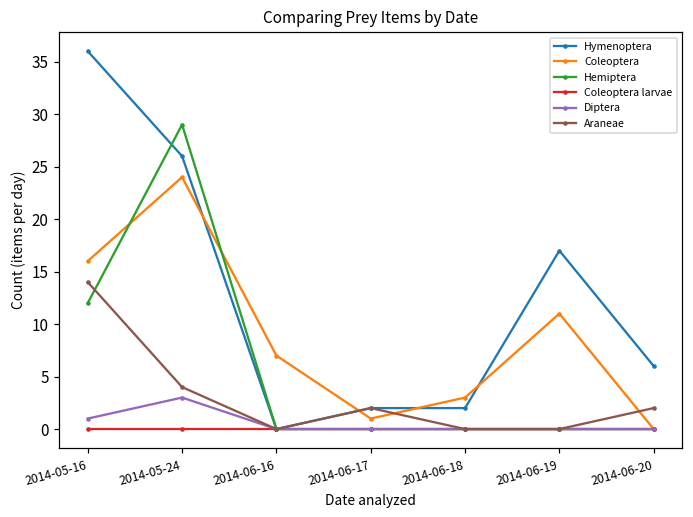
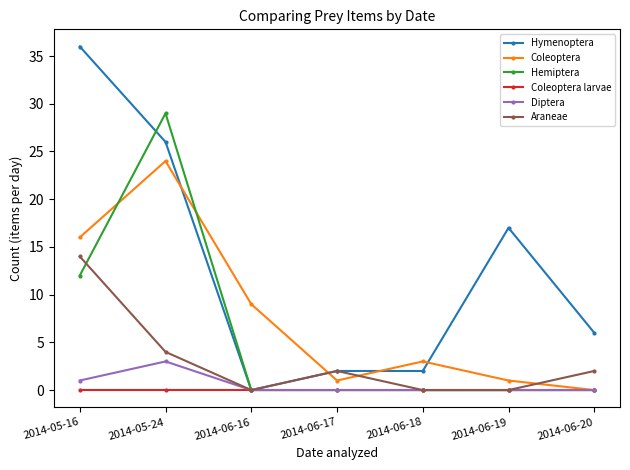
Coleoptera, 2014-06-16: 7 -> 9
Coleoptera, 2014-06-19: 11 -> 1
